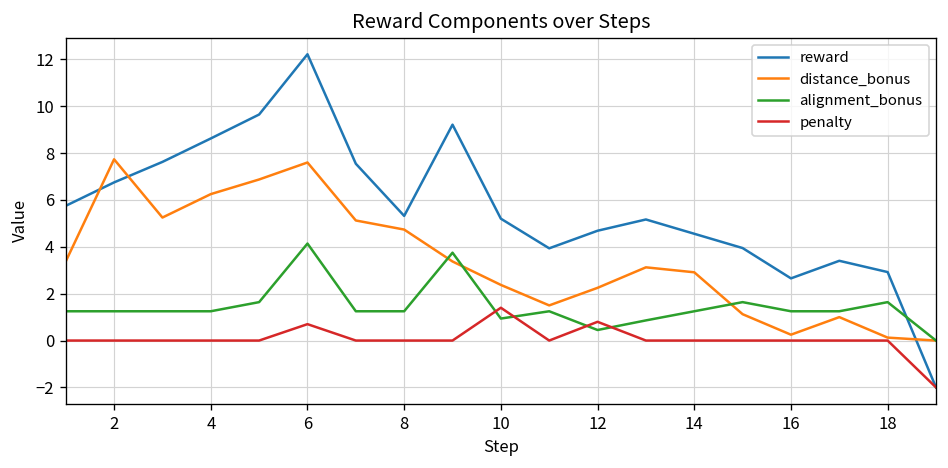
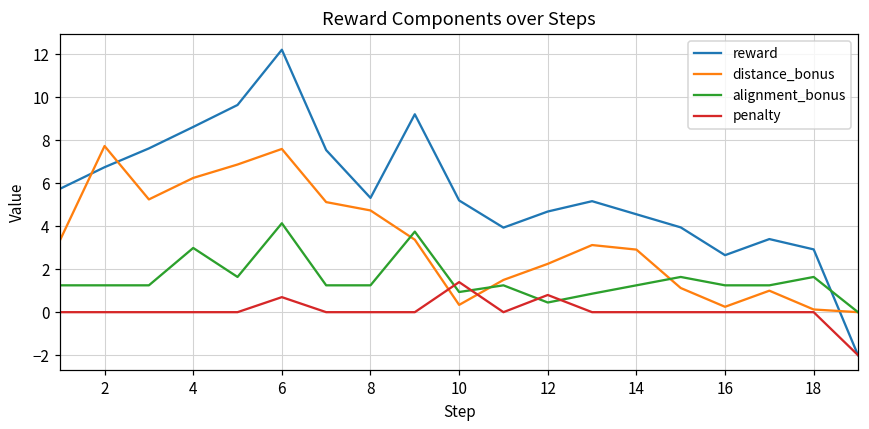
alignment_bonus, 4: 1.3 -> 3.0
distance_bonus, 10: 2.4 -> 0.3
